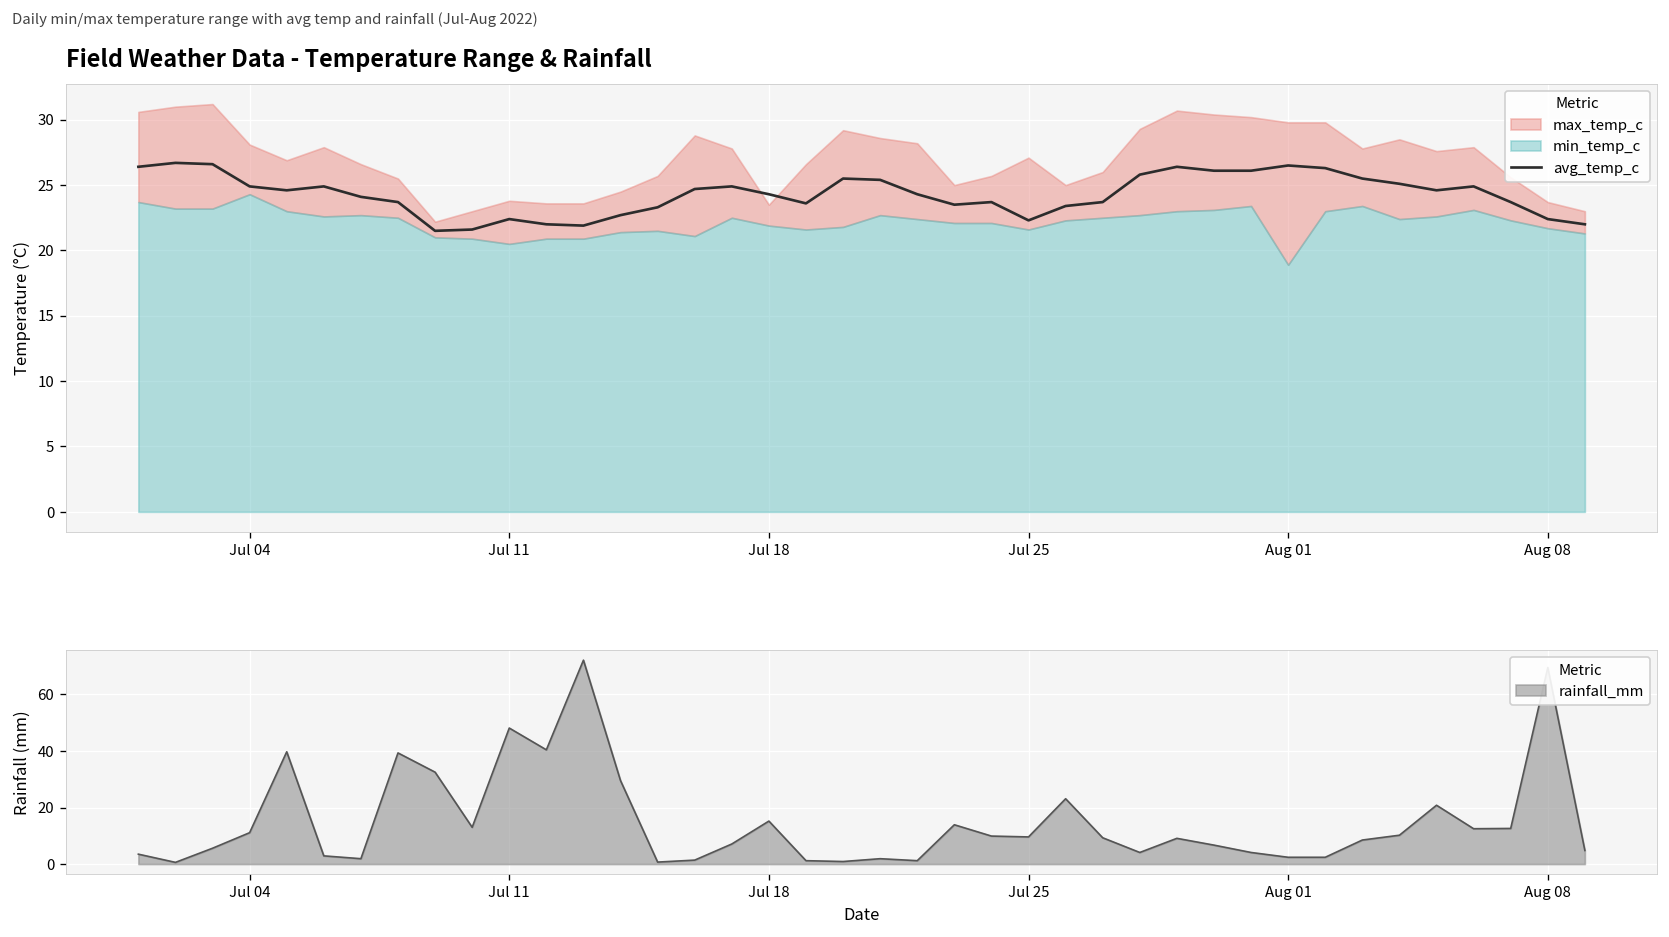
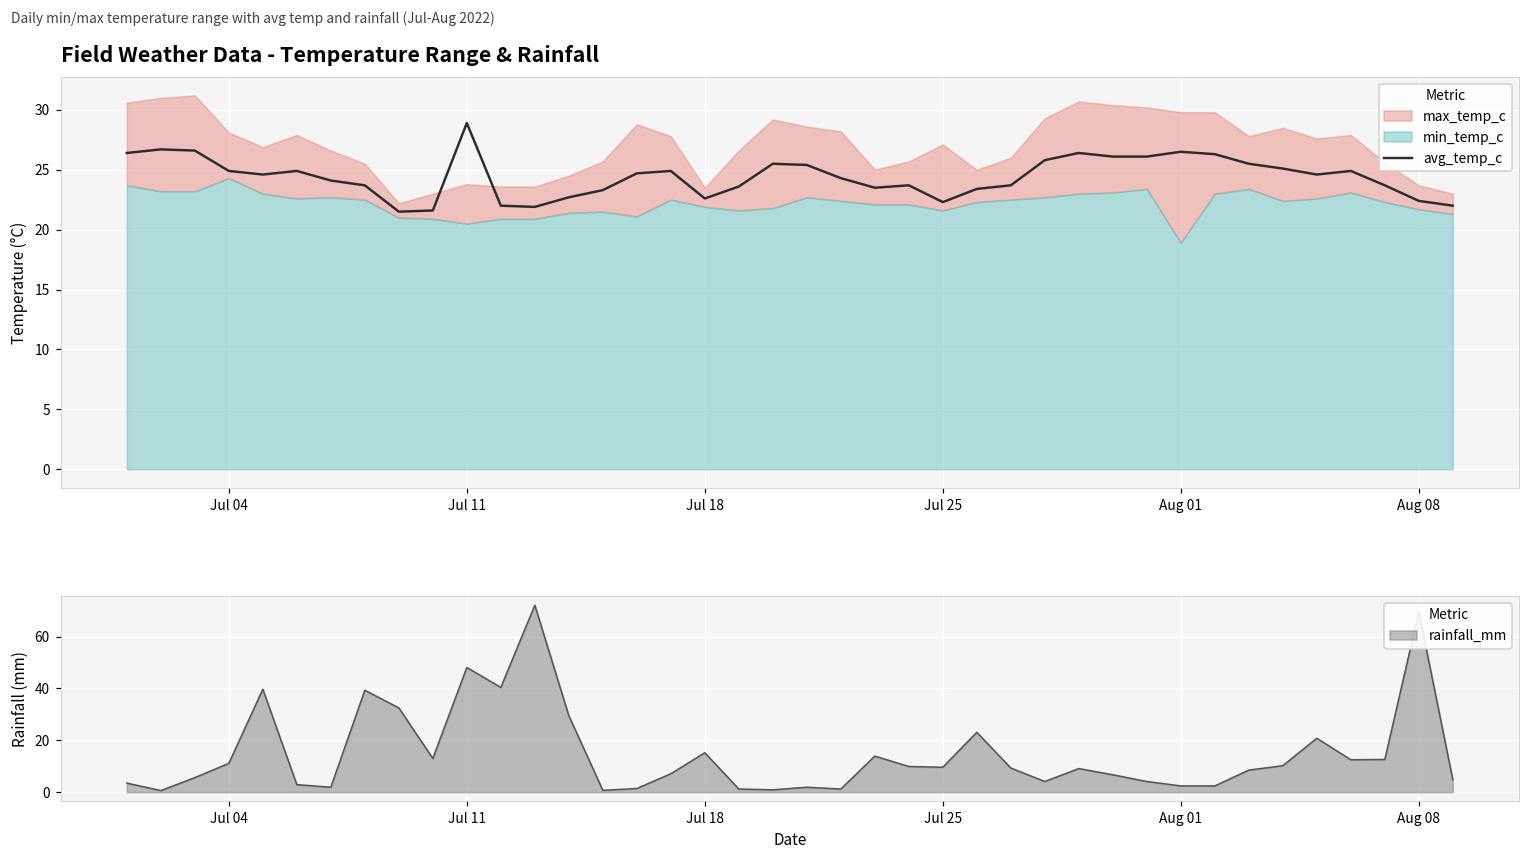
Field Weather Data - Temperature Range & Rainfall, avg_temp_c, Jul 11: 22.4 -> 28.9
Field Weather Data - Temperature Range & Rainfall, avg_temp_c, Jul 18: 24.3 -> 22.6
